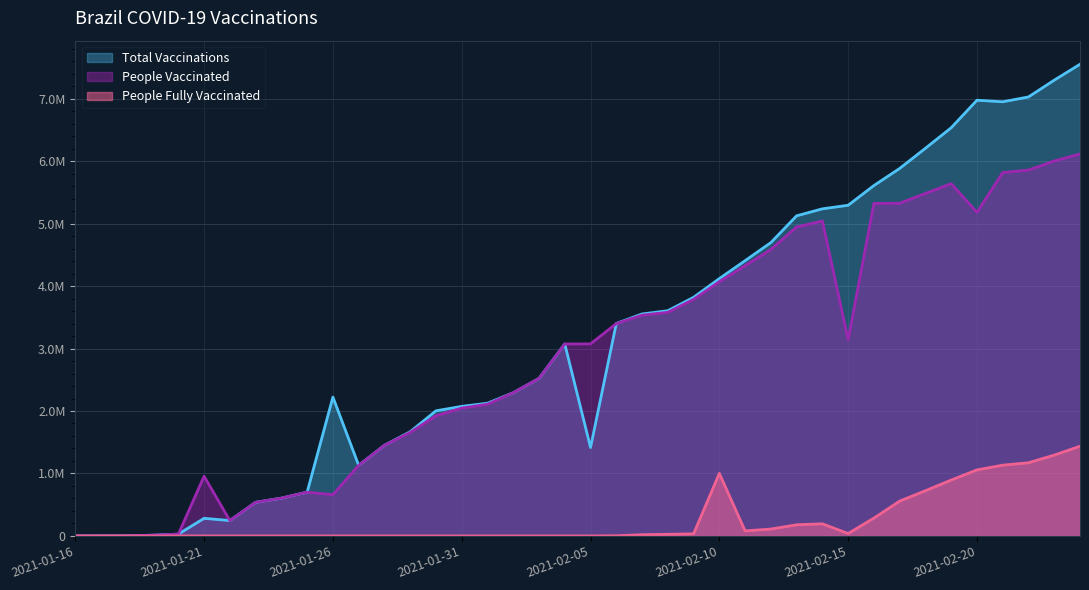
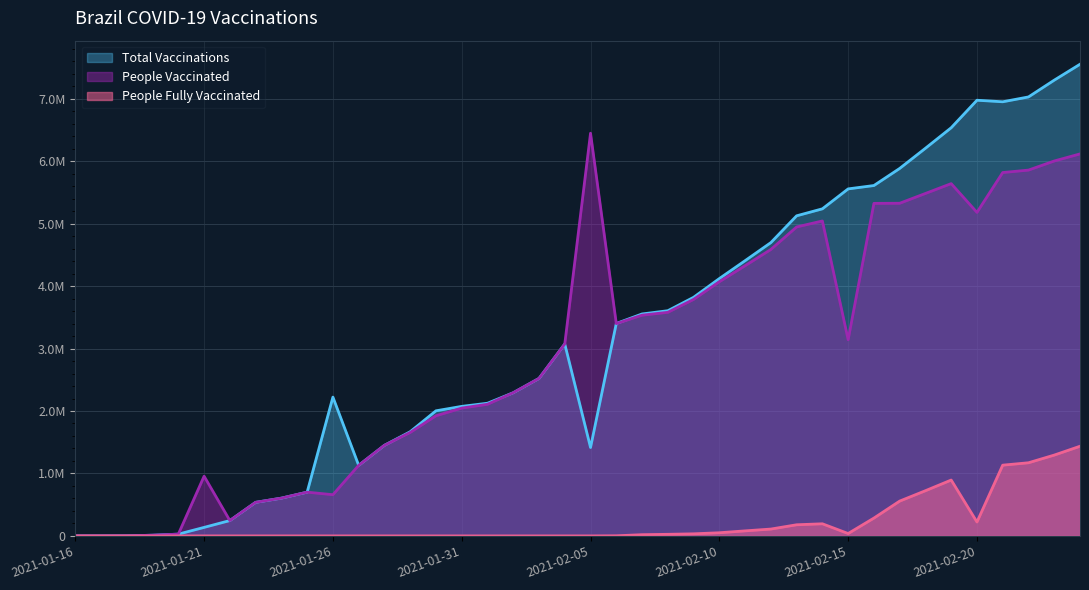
Total Vaccinations, 2021-01-21: 300000 -> 100000
People Vaccinated, 2021-02-05: 3100000 -> 6400000
People Fully Vaccinated, 2021-02-10: 1000000 -> 100000
Total Vaccinations, 2021-02-15: 5300000 -> 5600000
People Fully Vaccinated, 2021-02-20: 1100000 -> 200000
